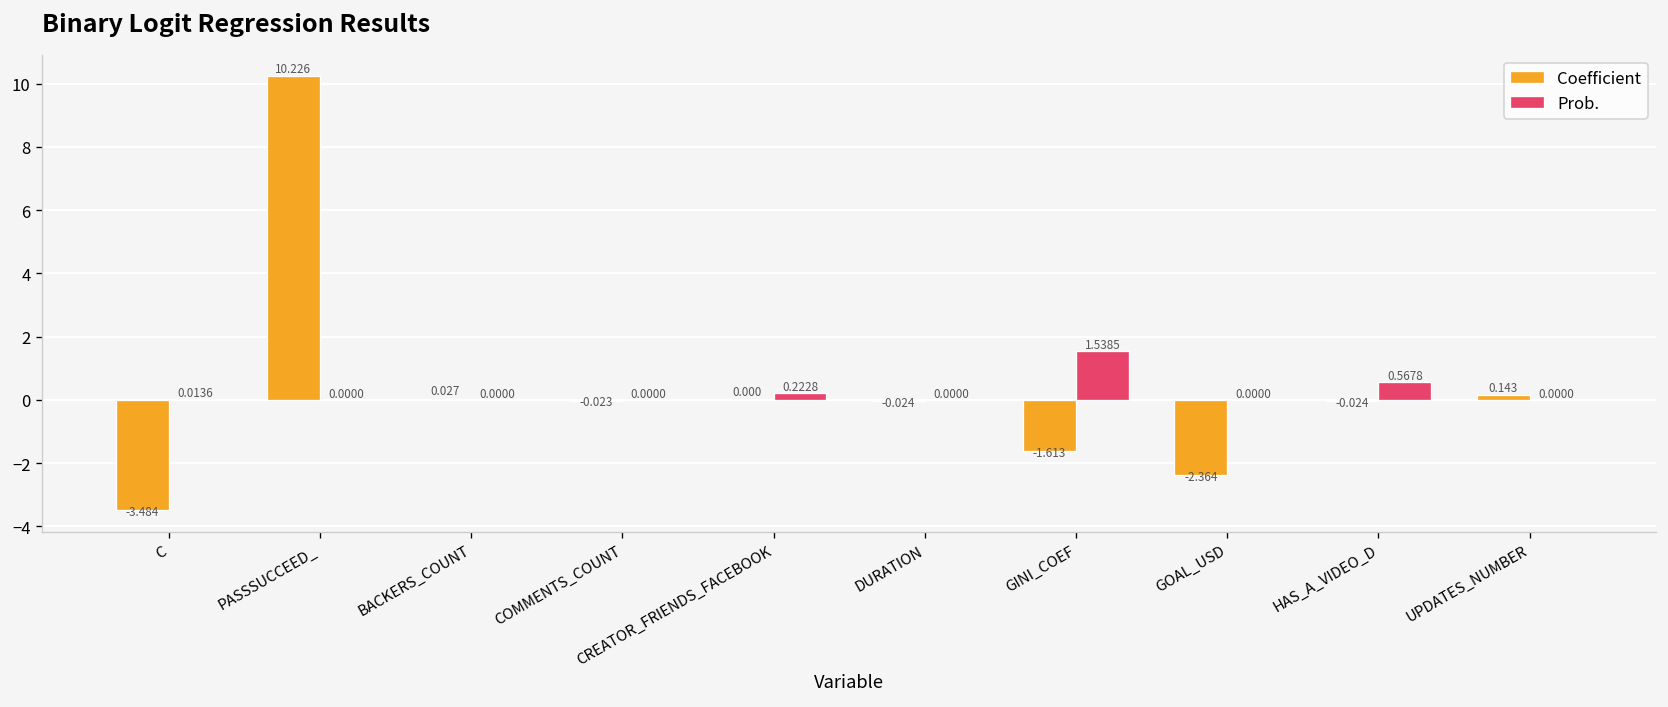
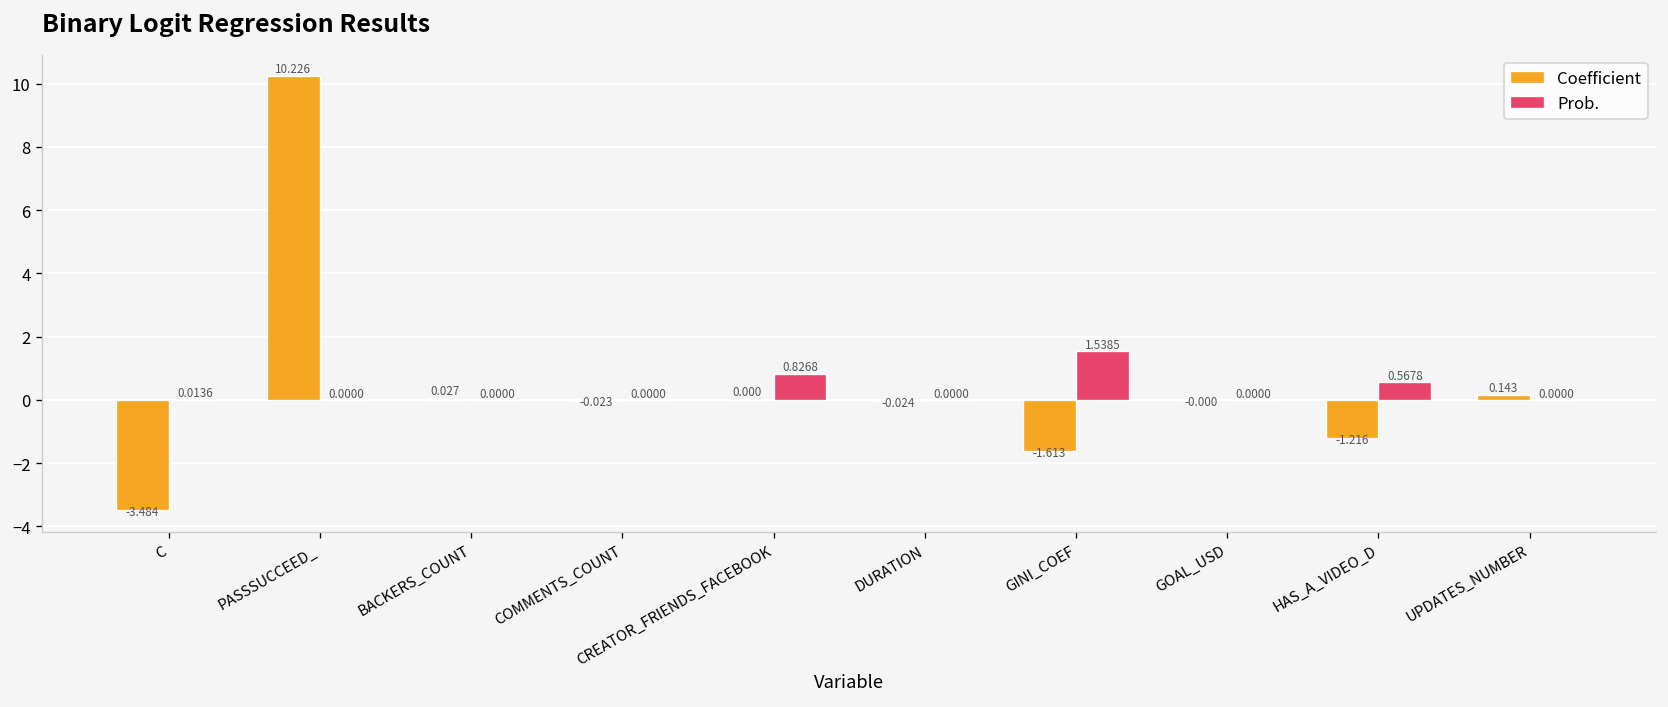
Prob., CREATOR_FRIENDS_FACEBOOK: 0.2228 -> 0.8268
Coefficient, GOAL_USD: -2.364 -> -0.000
Coefficient, HAS_A_VIDEO_D: -0.024 -> -1.216
